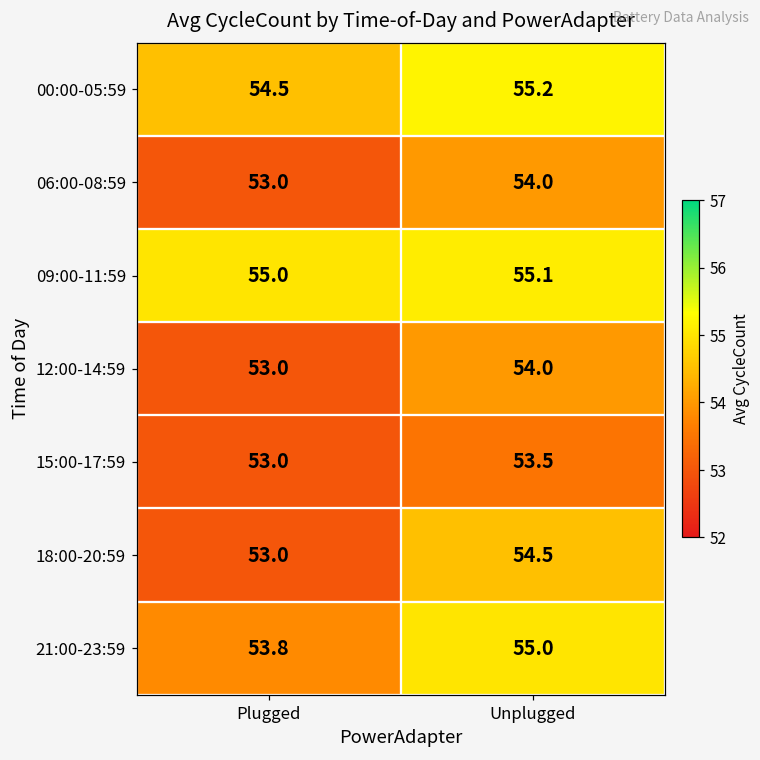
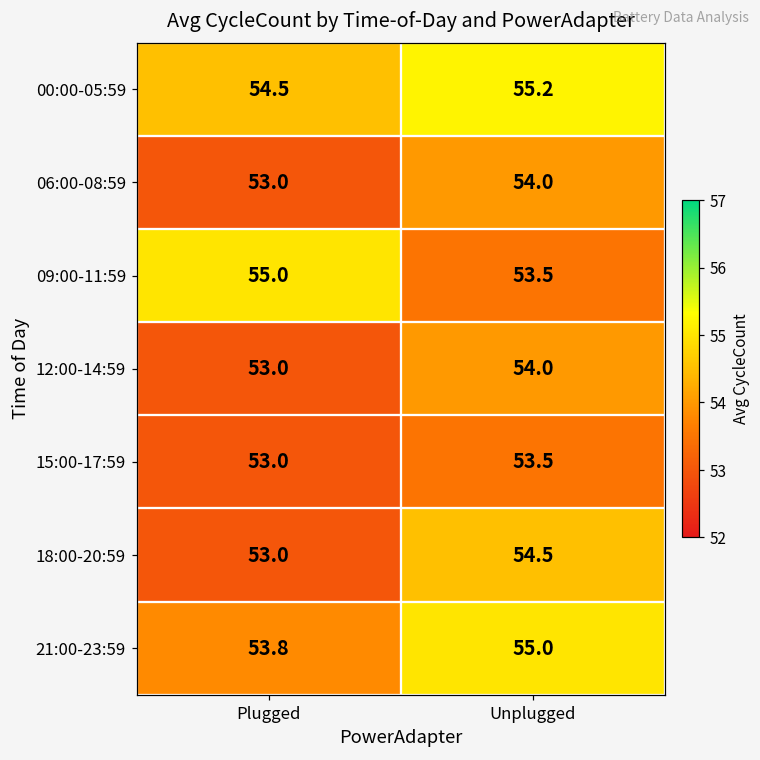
09:00-11:59, Unplugged: 55.1 -> 53.5
